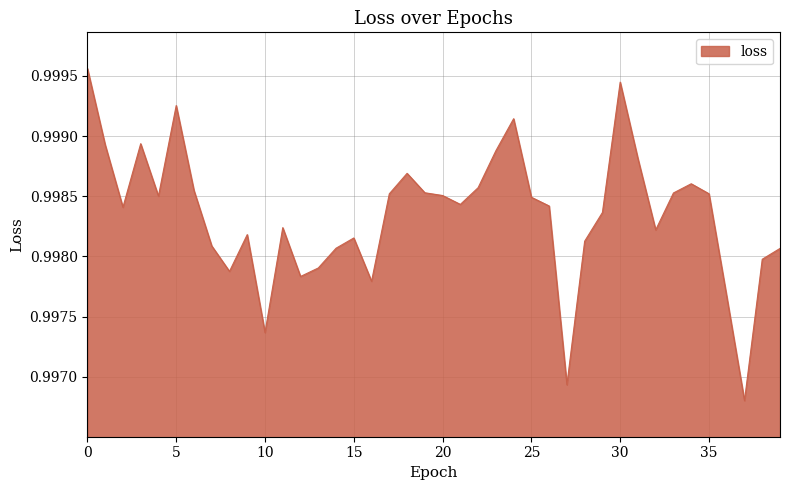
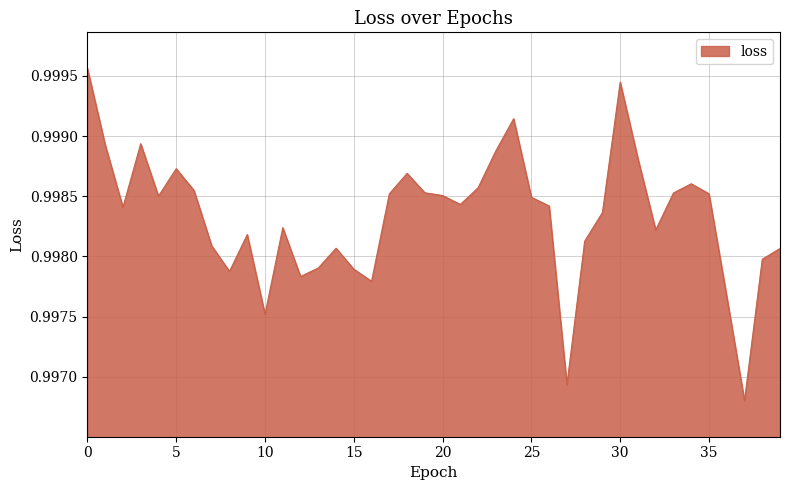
5: 0.99925 -> 0.99873
10: 0.99737 -> 0.99752
15: 0.99815 -> 0.99789
